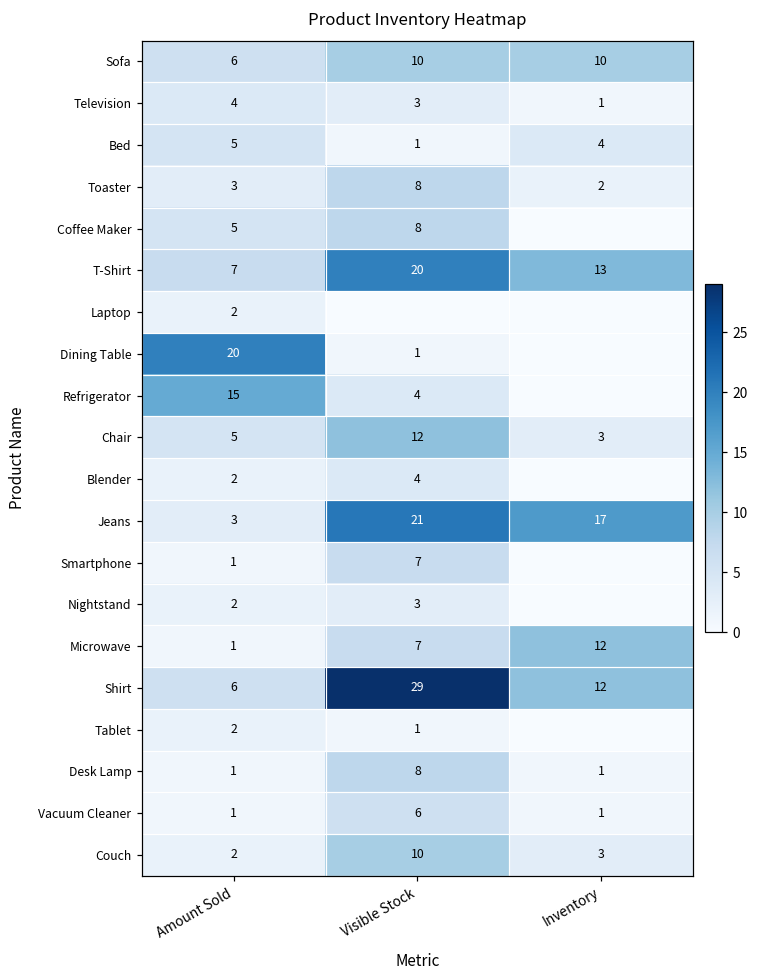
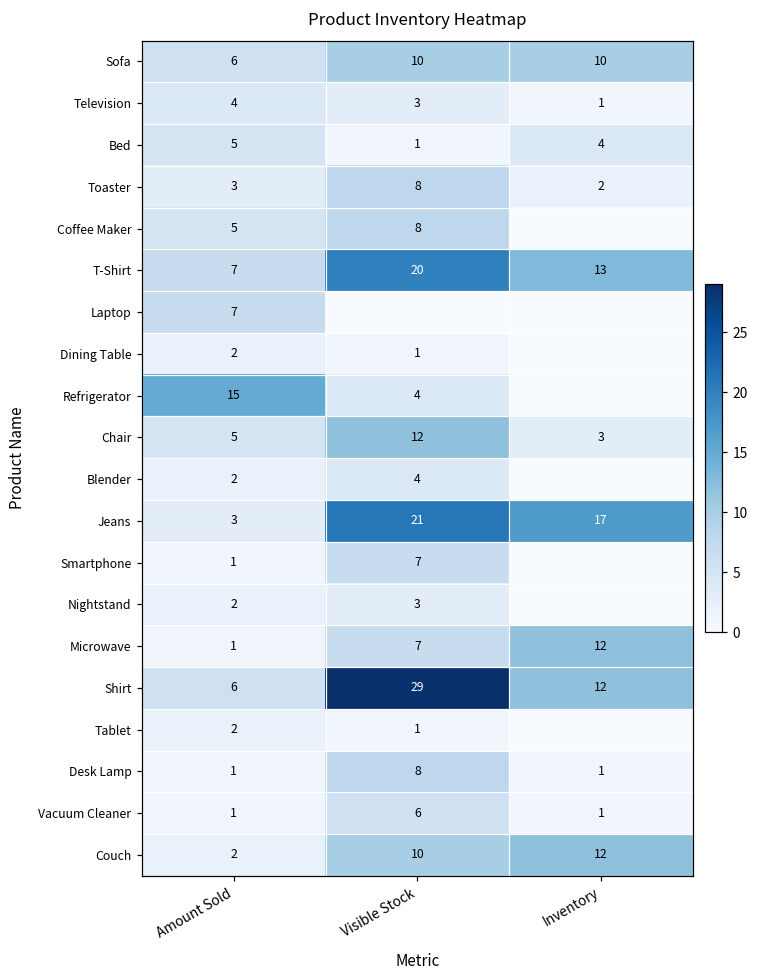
Laptop, Amount Sold: 2 -> 7
Dining Table, Amount Sold: 20 -> 2
Couch, Inventory: 3 -> 12
